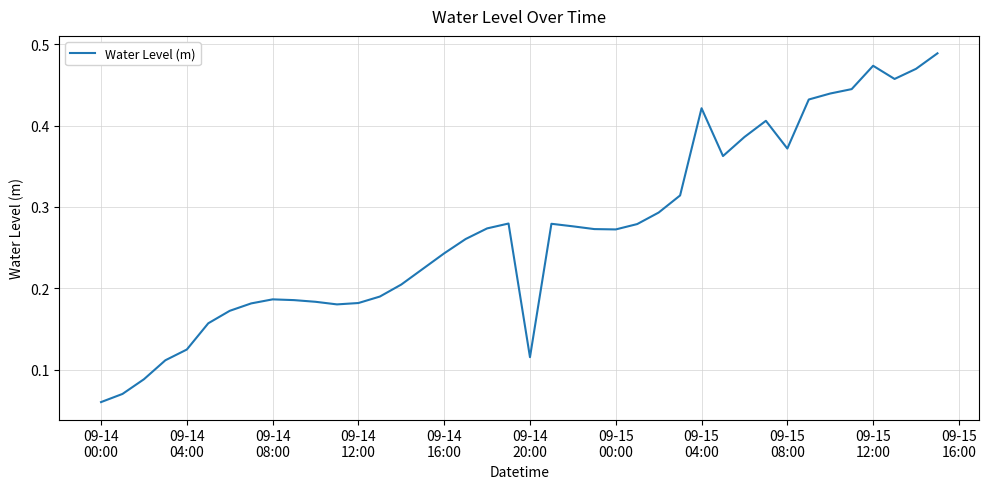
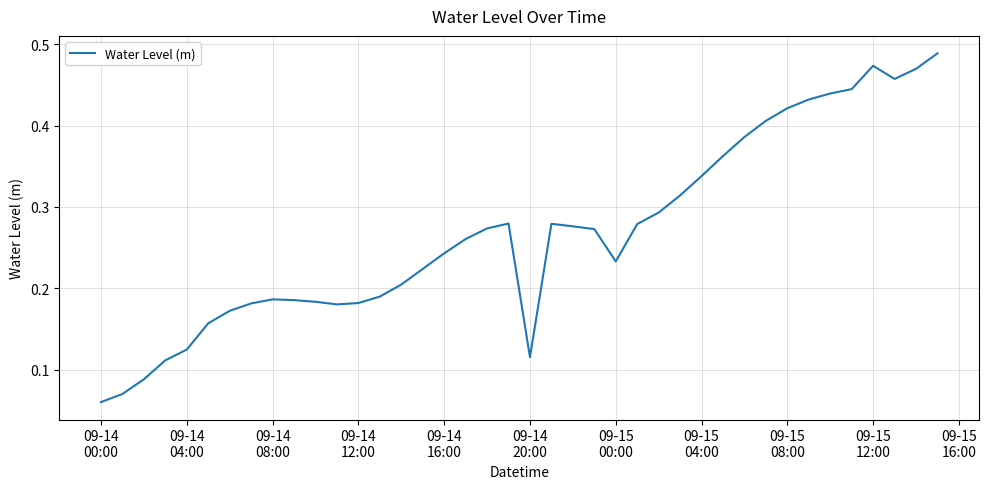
09-15 00:00: 0.27 -> 0.23
09-15 04:00: 0.42 -> 0.34
09-15 08:00: 0.37 -> 0.42
